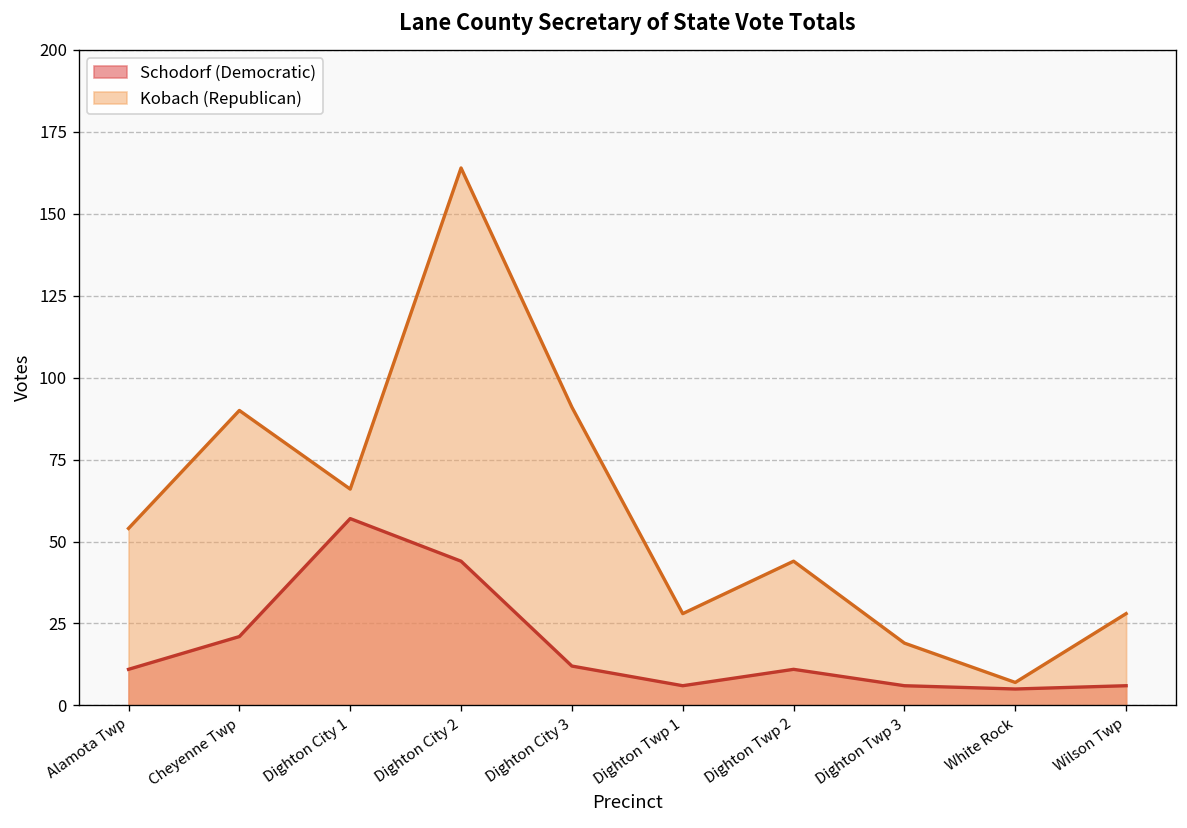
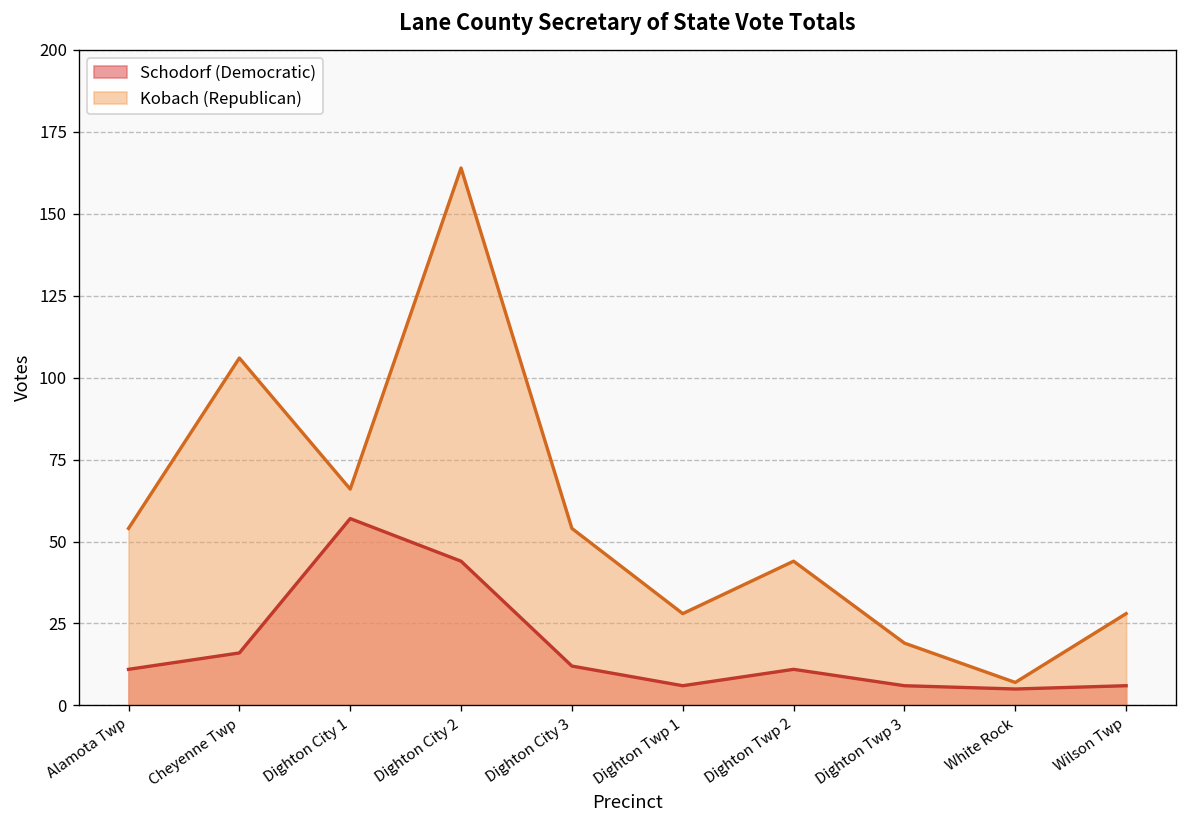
Schodorf (Democratic), Cheyenne Twp: 21 -> 16
Kobach (Republican), Cheyenne Twp: 90 -> 106
Kobach (Republican), Dighton City 3: 91 -> 54
